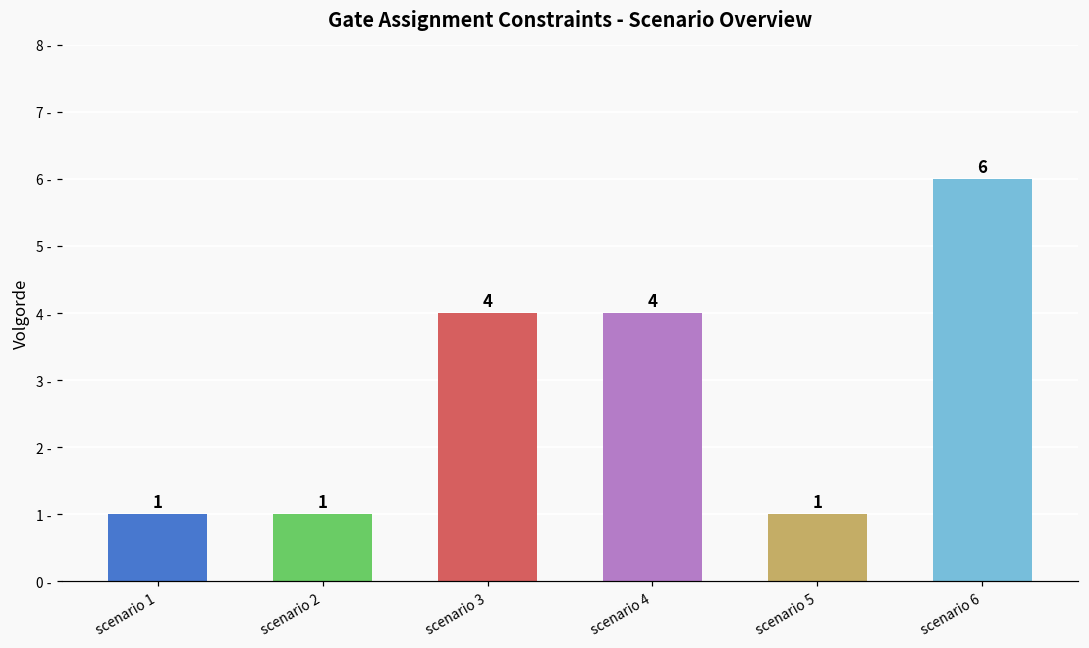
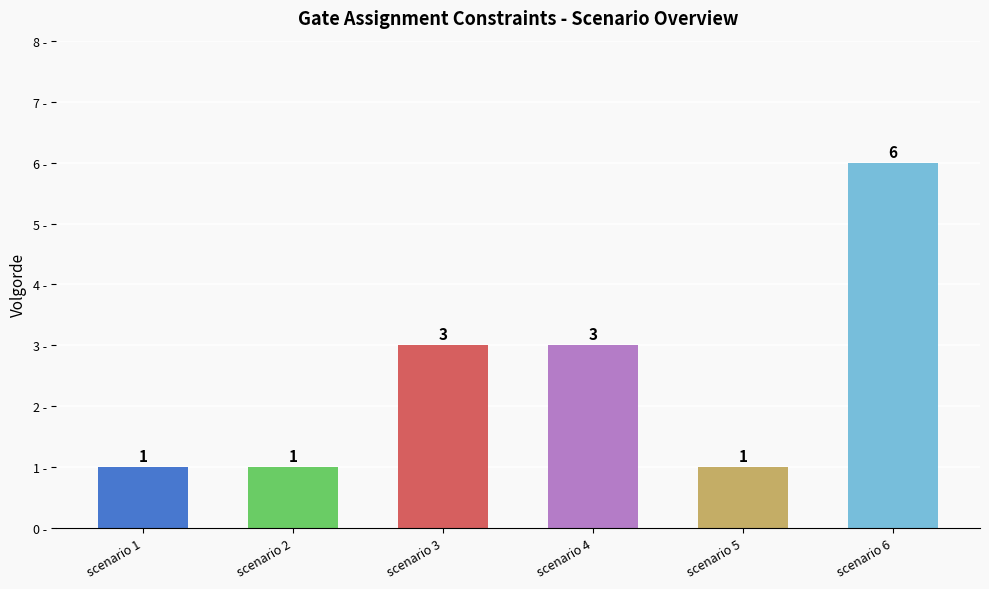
scenario 3: 4 -> 3
scenario 4: 4 -> 3
